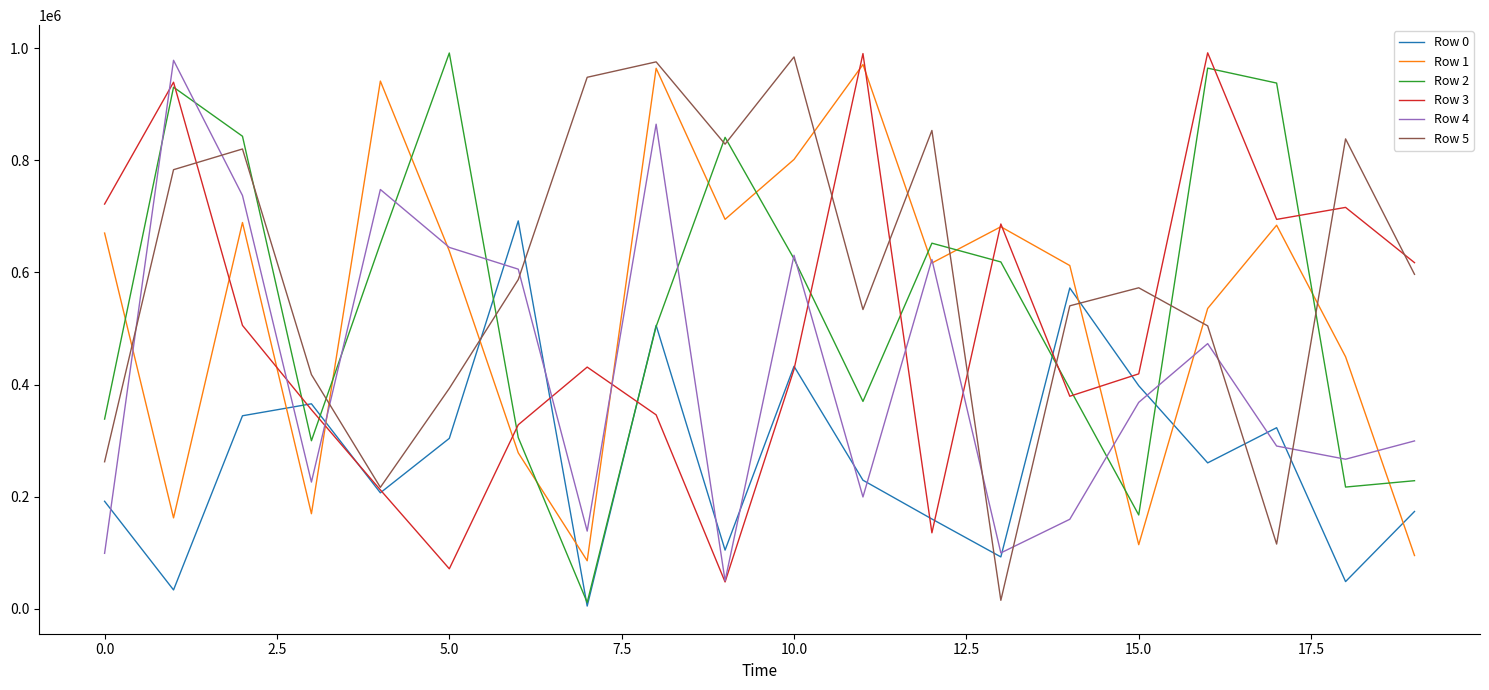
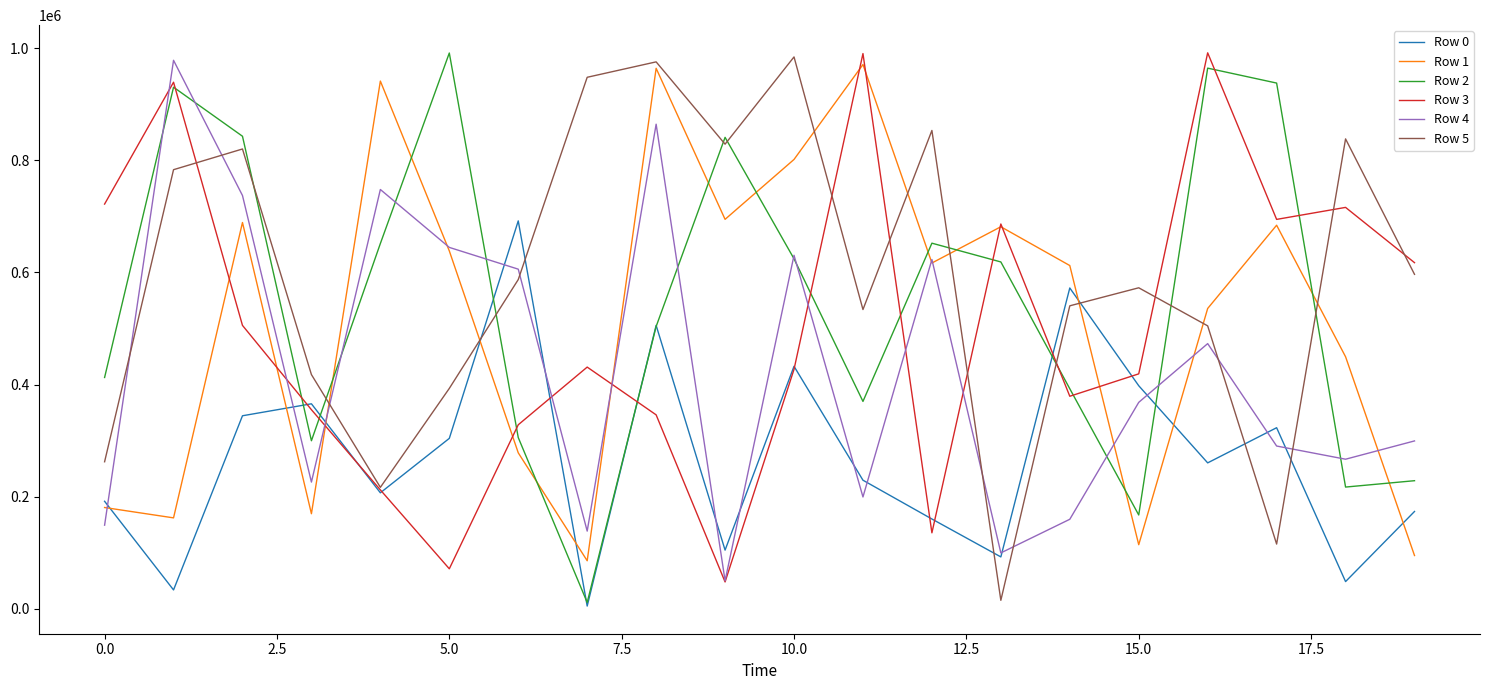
Row 1, 0.0: 670000 -> 180000
Row 2, 0.0: 340000 -> 410000
Row 4, 0.0: 100000 -> 150000
